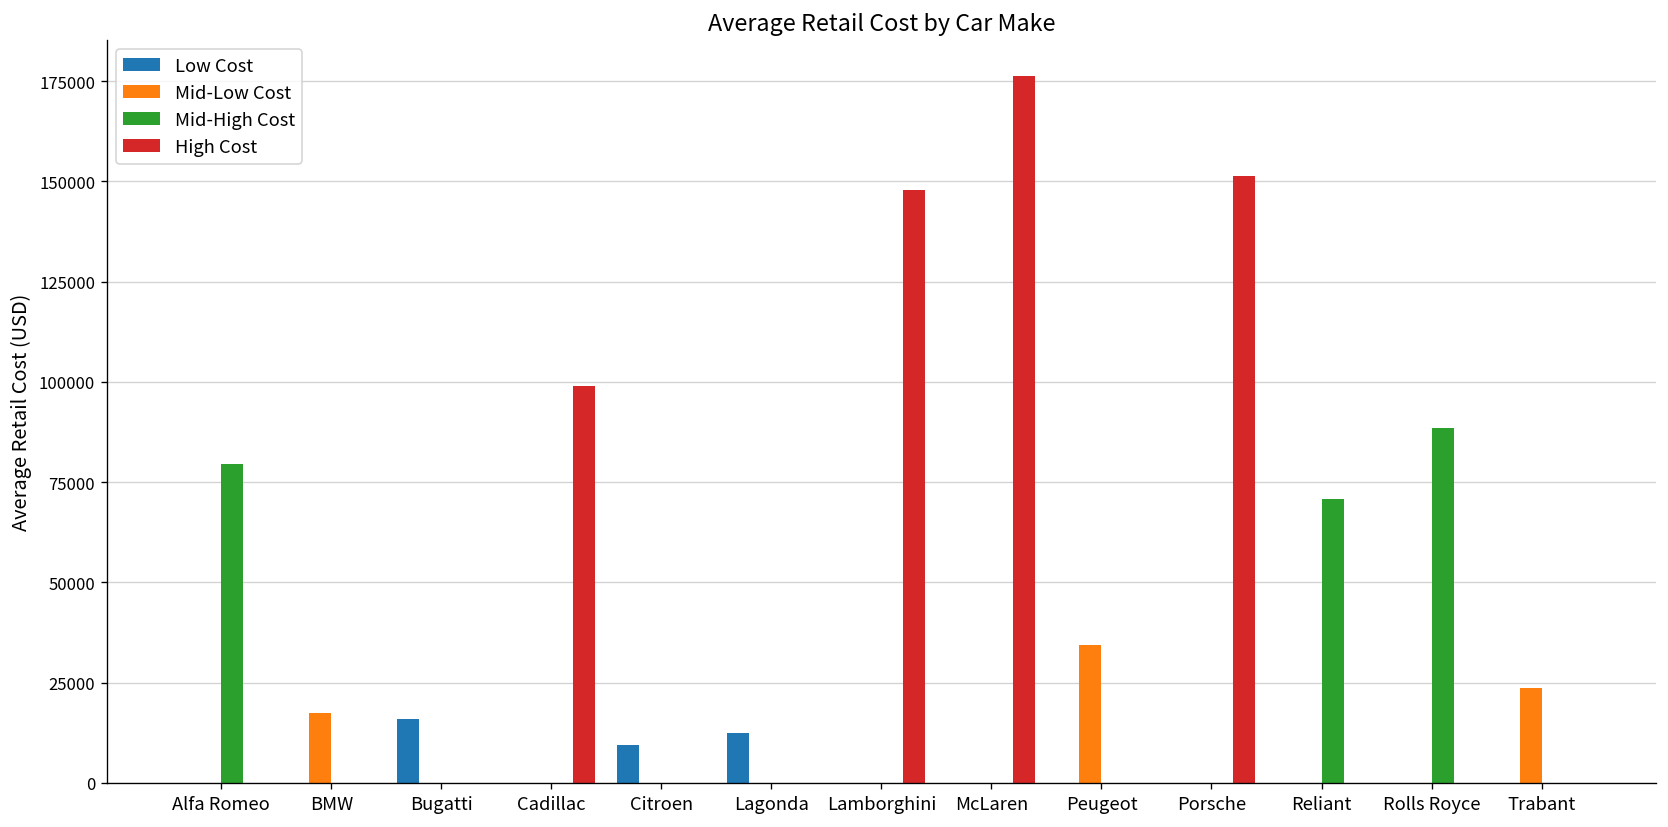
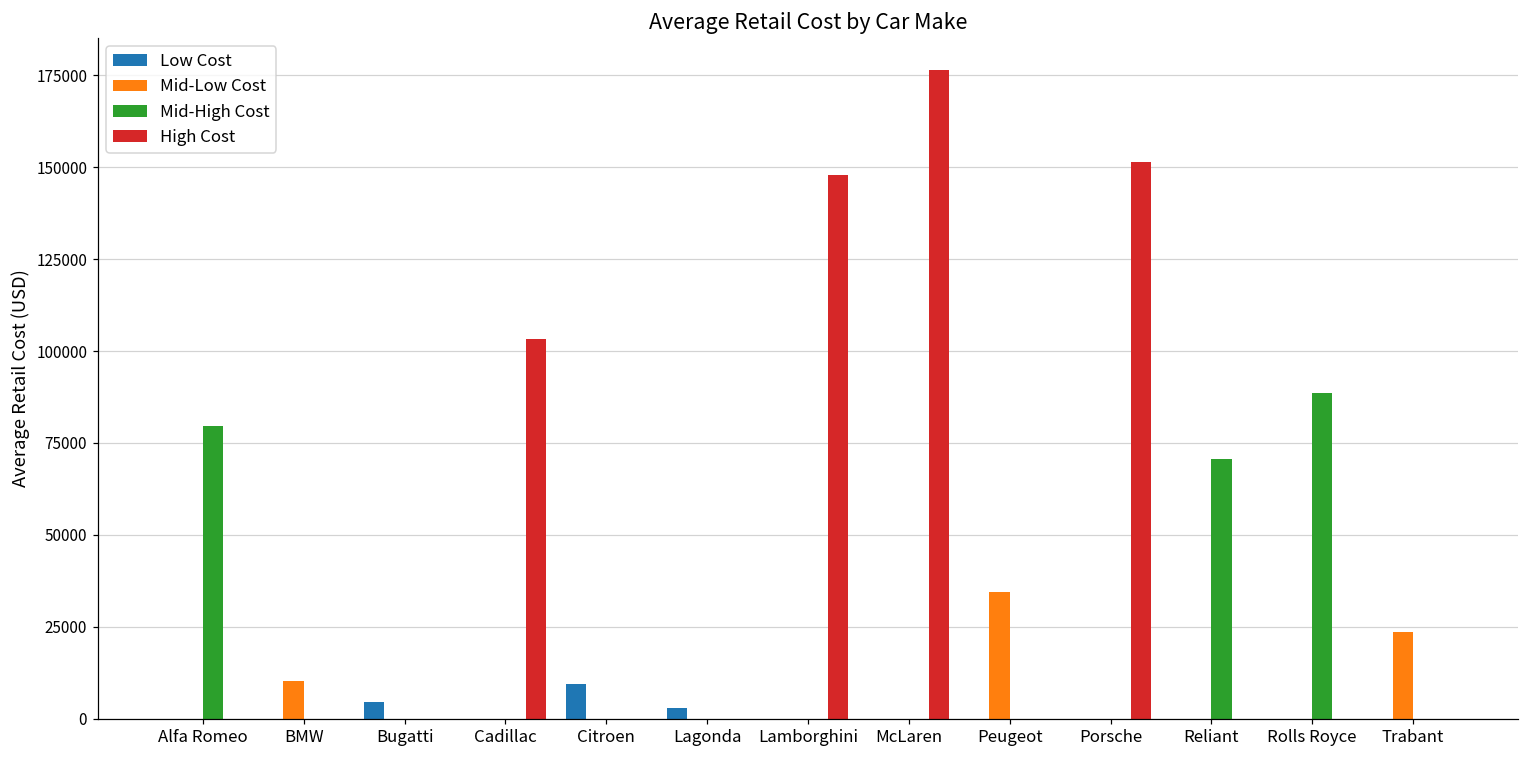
Mid-Low Cost, BMW: 17000 -> 10000
Low Cost, Bugatti: 16000 -> 4000
High Cost, Cadillac: 99000 -> 103000
Low Cost, Lagonda: 12000 -> 3000
